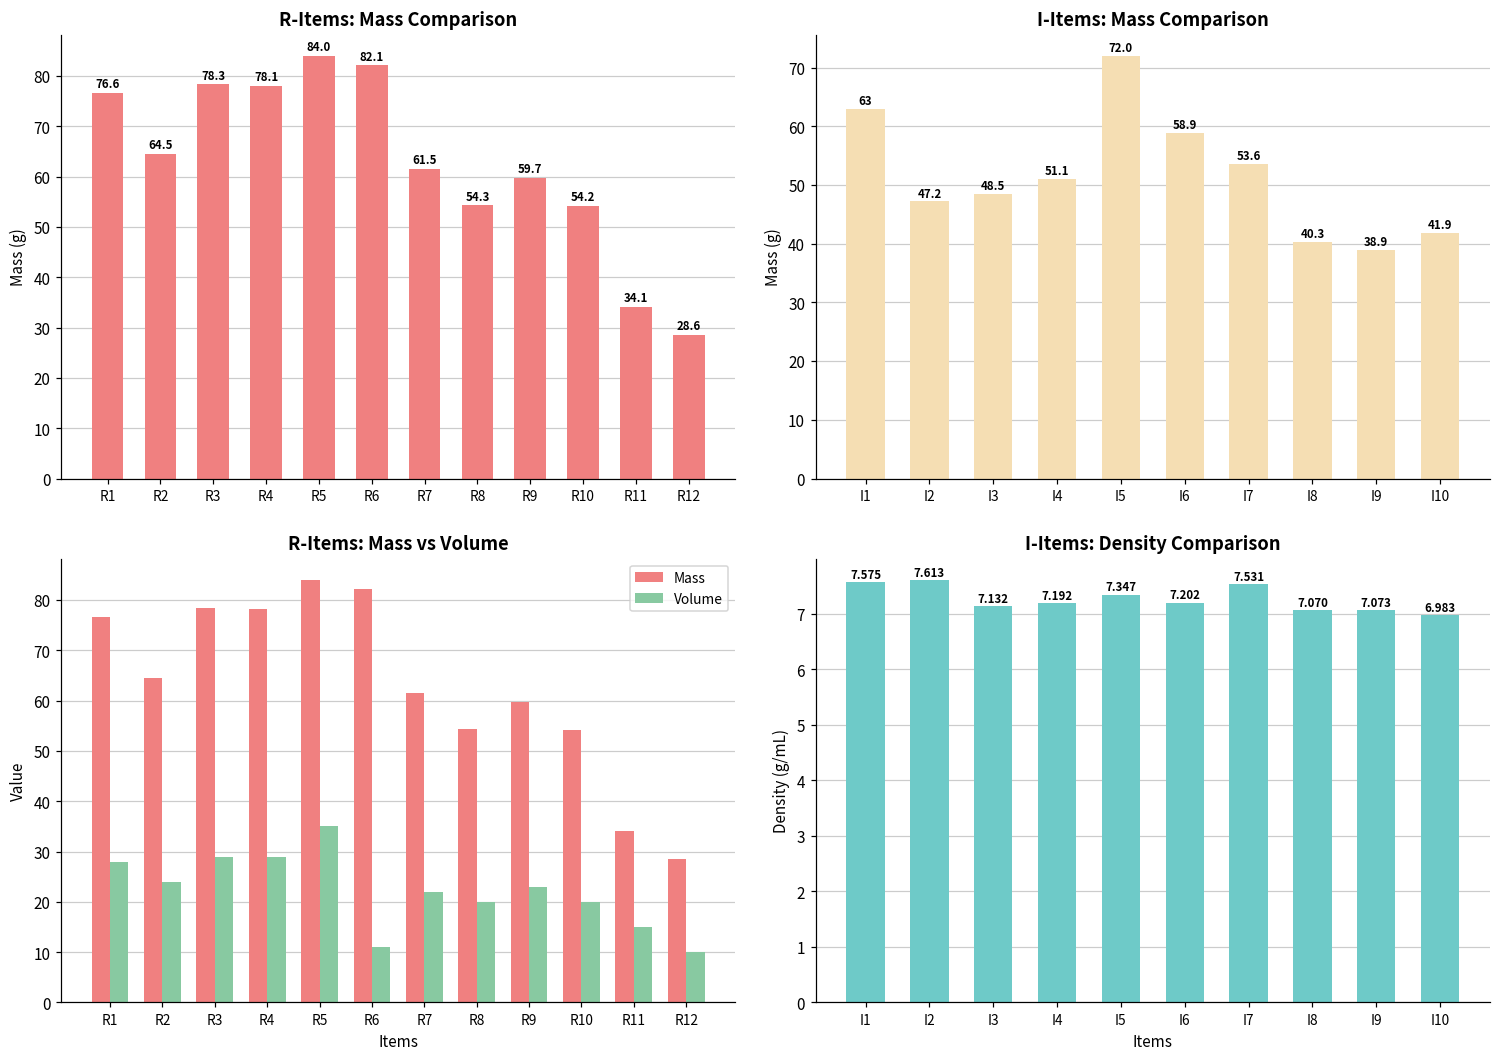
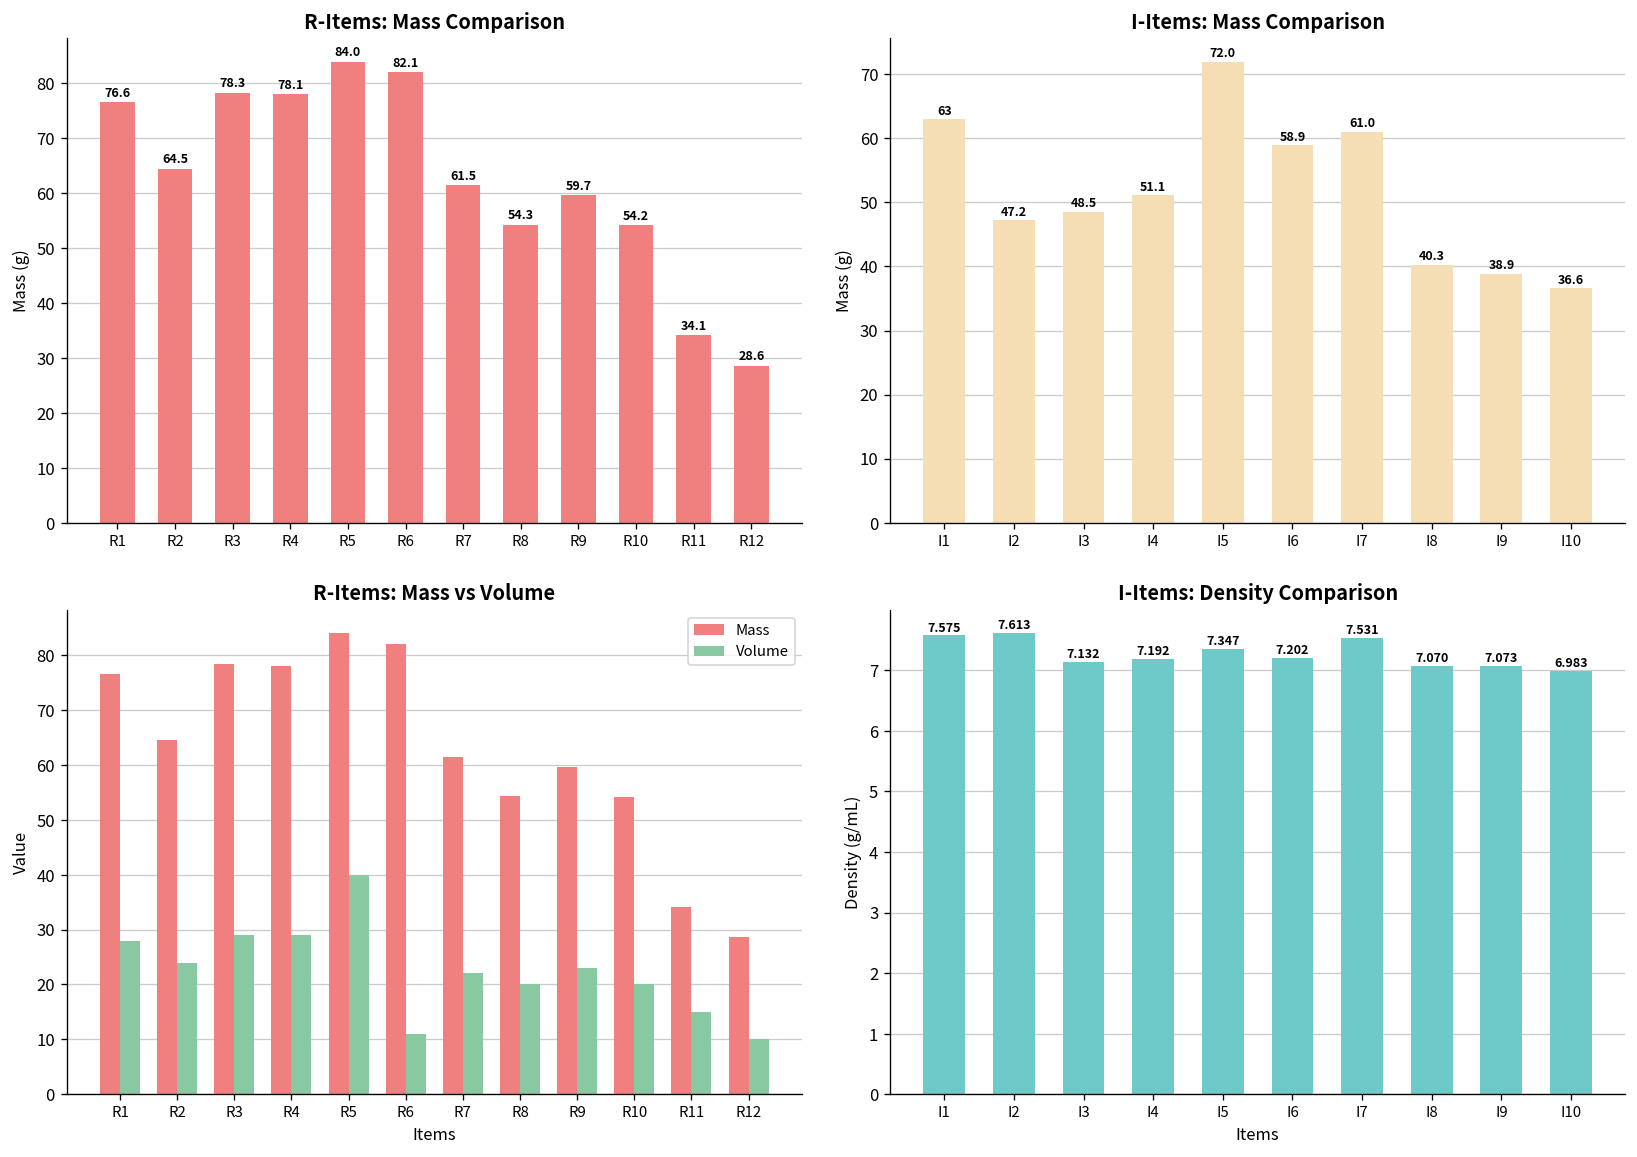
I-Items: Mass Comparison, I7: 53.6 -> 61.0
I-Items: Mass Comparison, I10: 41.9 -> 36.6
R-Items: Mass vs Volume, Volume, R5: 35 -> 40
